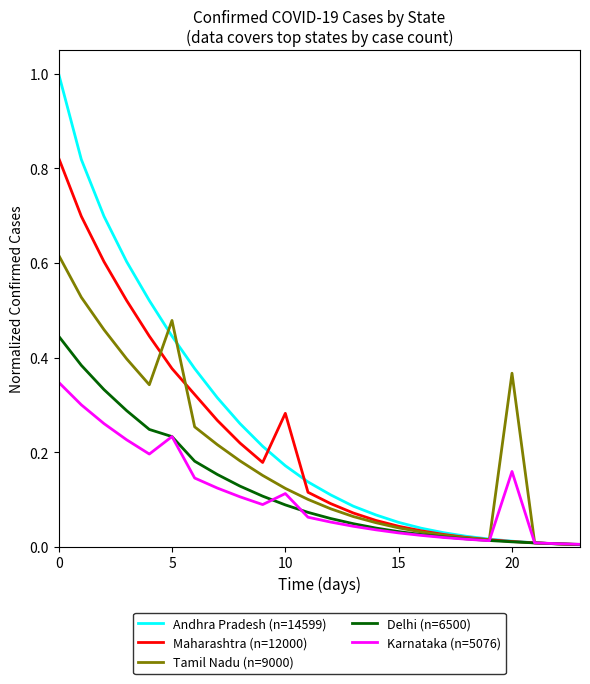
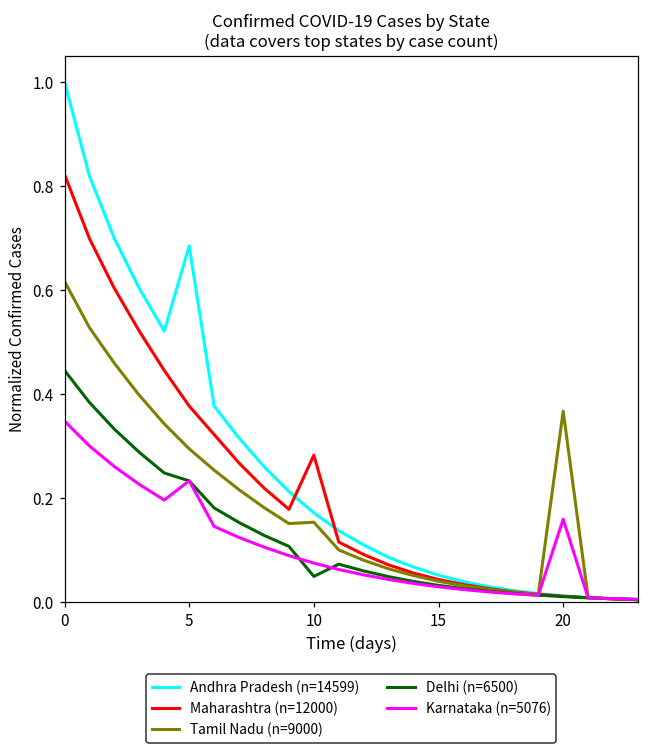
Andhra Pradesh (n=14599), 5: 0.45 -> 0.68
Tamil Nadu (n=9000), 5: 0.48 -> 0.29
Tamil Nadu (n=9000), 10: 0.12 -> 0.15
Delhi (n=6500), 10: 0.09 -> 0.05
Karnataka (n=5076), 10: 0.11 -> 0.07
